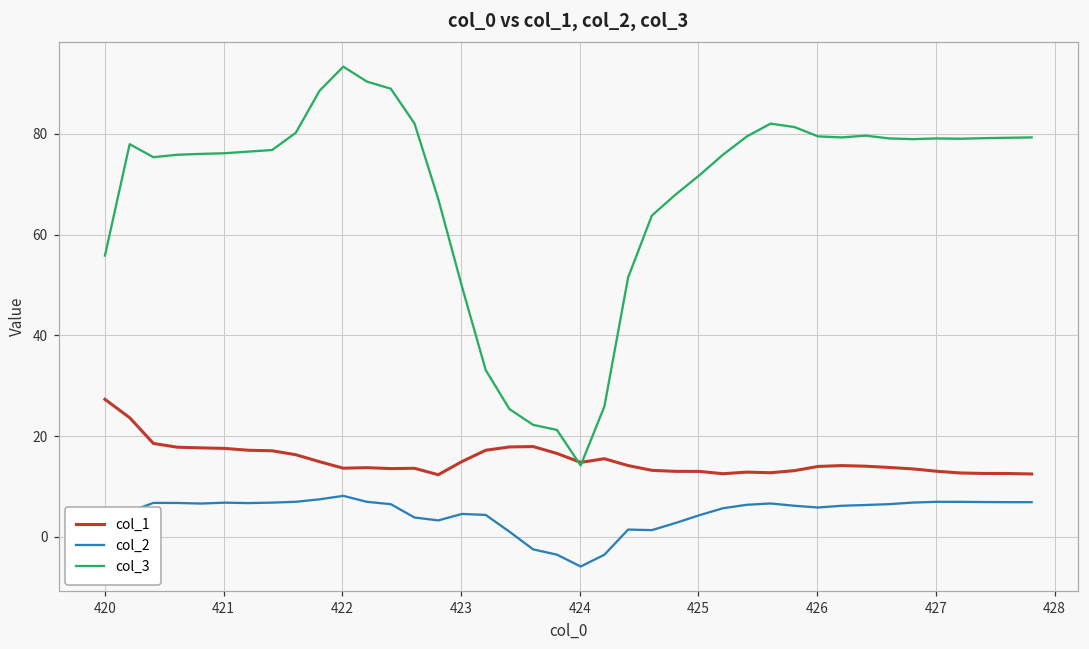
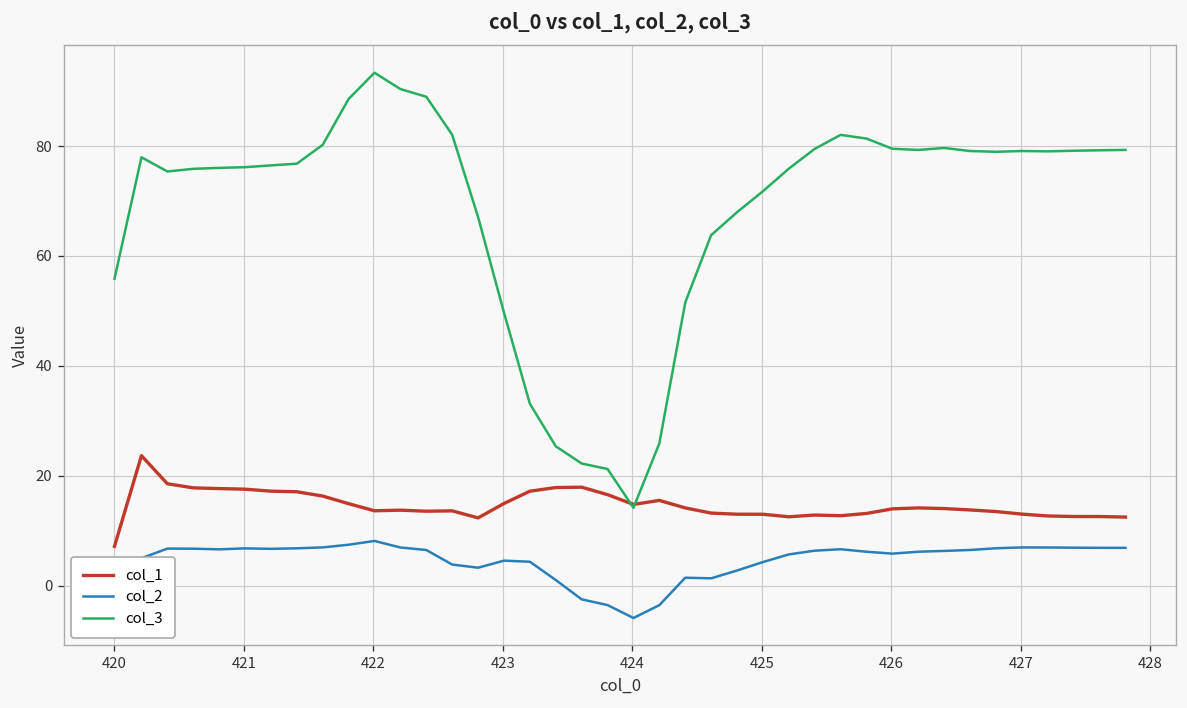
col_1, 420: 27 -> 7
